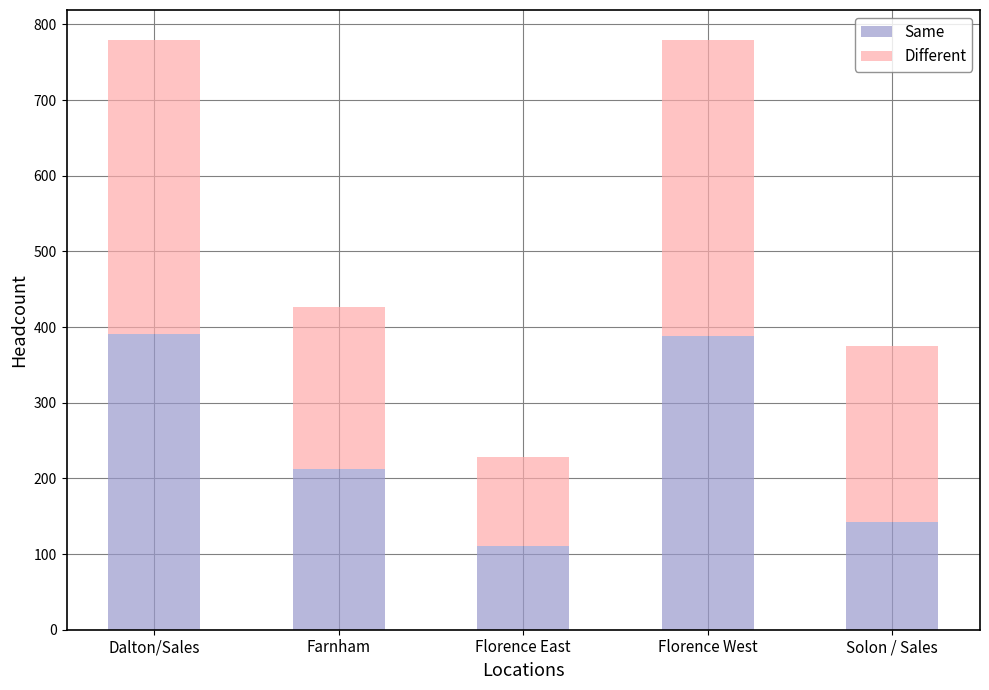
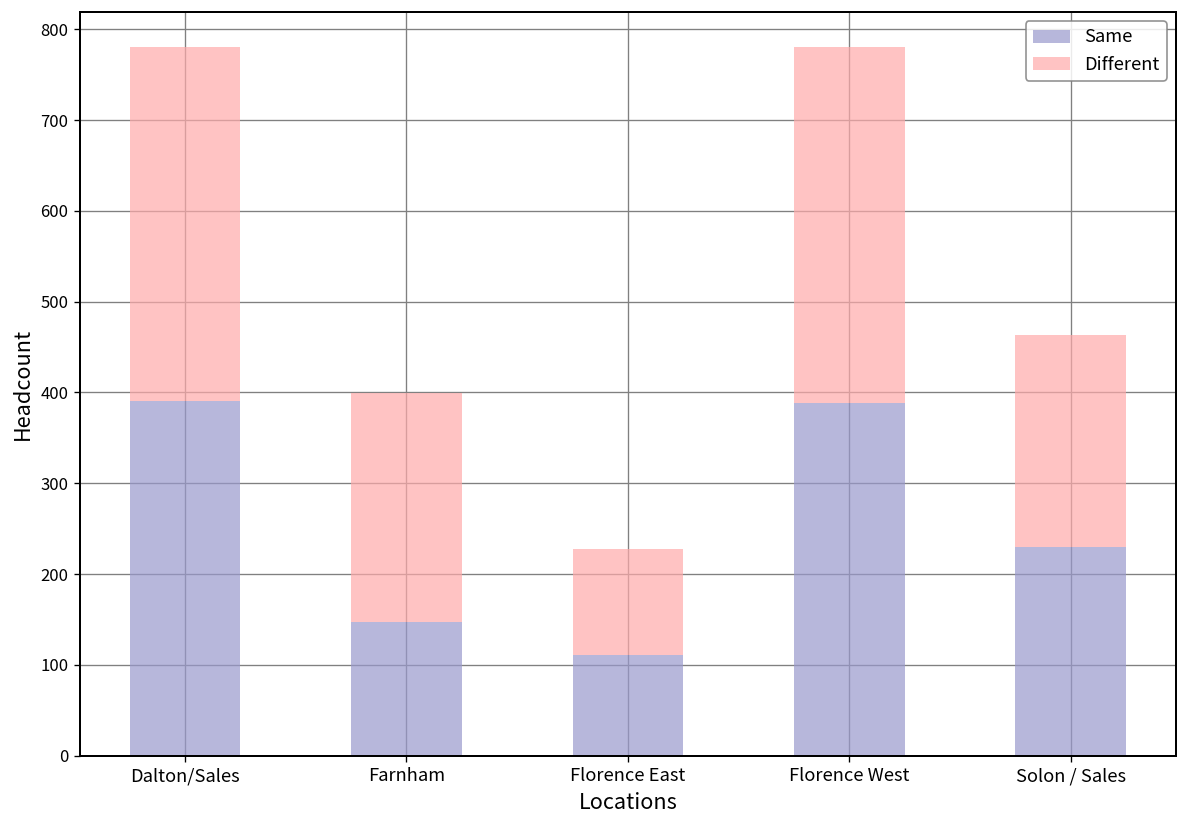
Same, Farnham: 210 -> 150
Different, Farnham: 210 -> 250
Same, Solon / Sales: 140 -> 230
